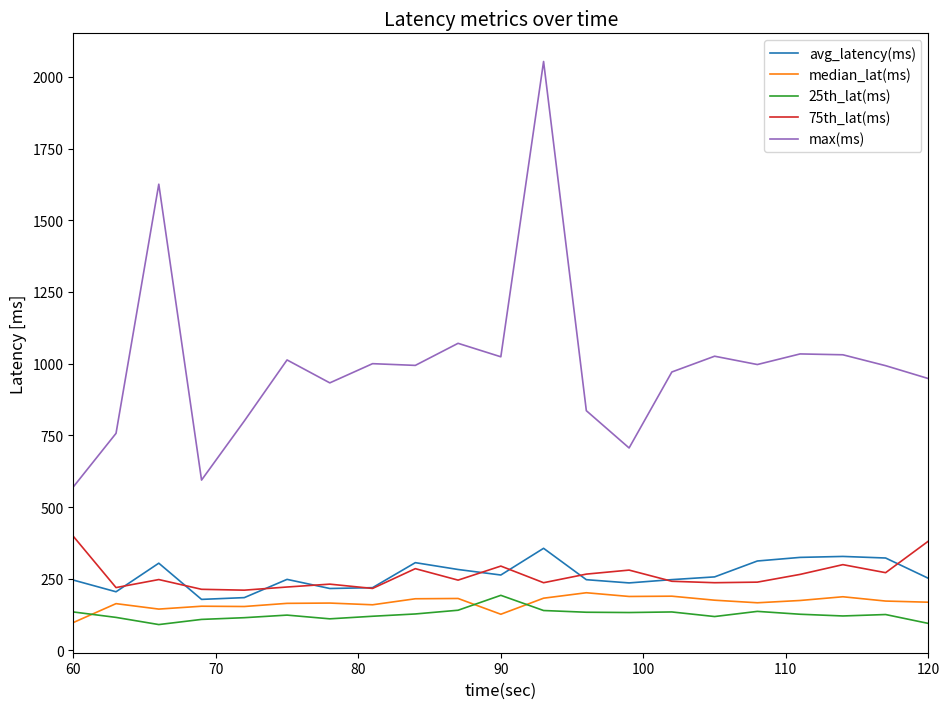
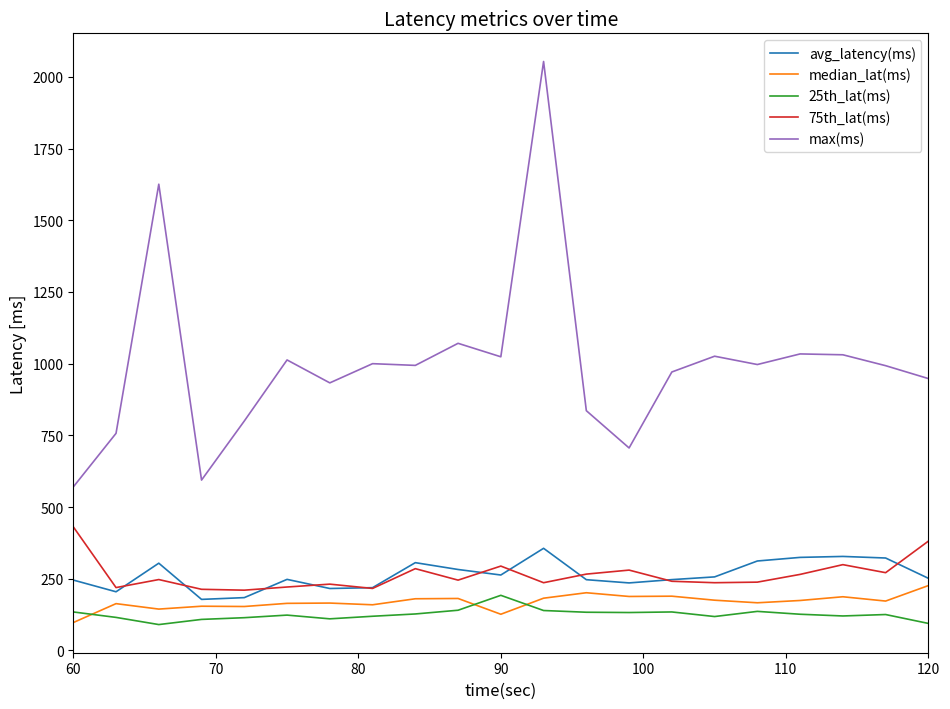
75th_lat(ms), 60: 400 -> 430
median_lat(ms), 120: 170 -> 230
